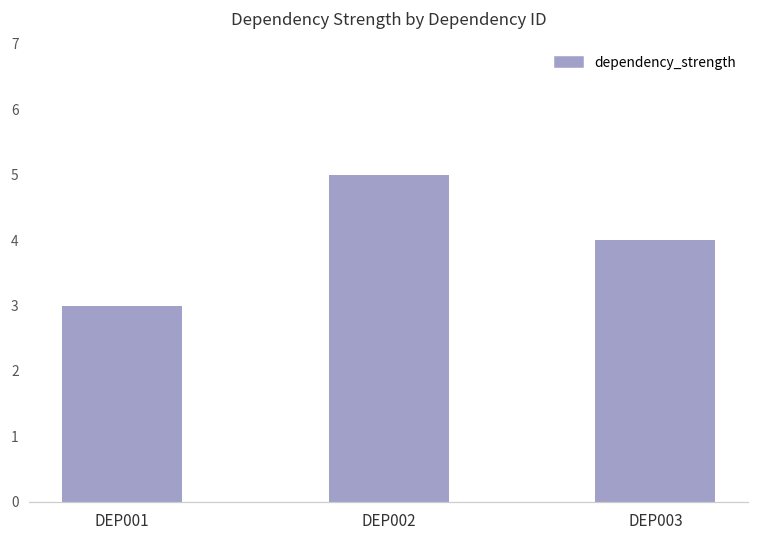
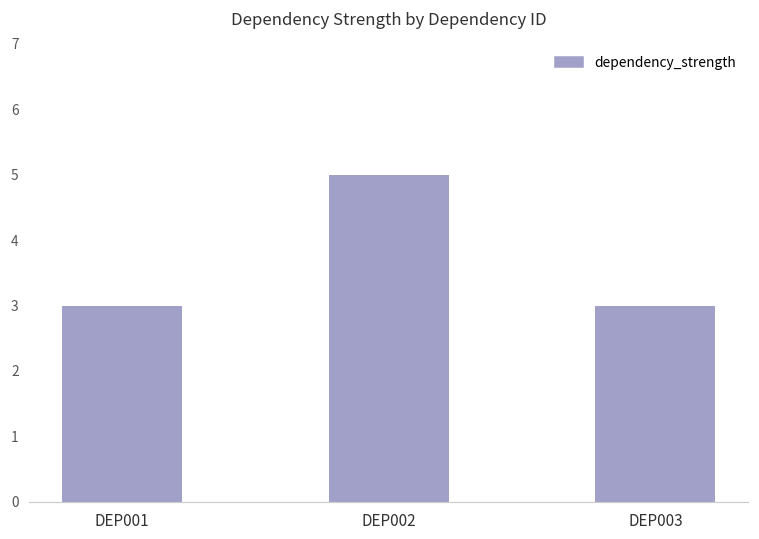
DEP003: 4 -> 3
